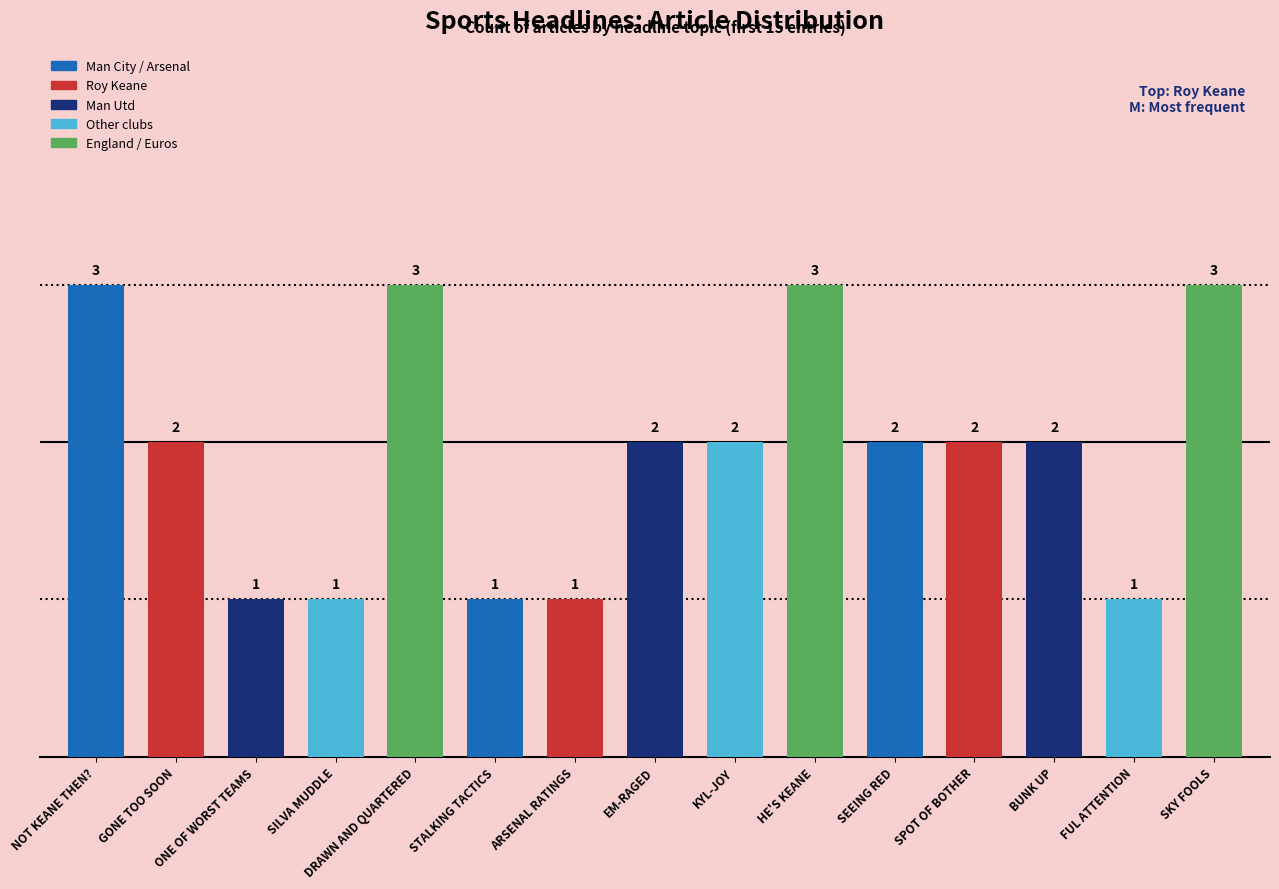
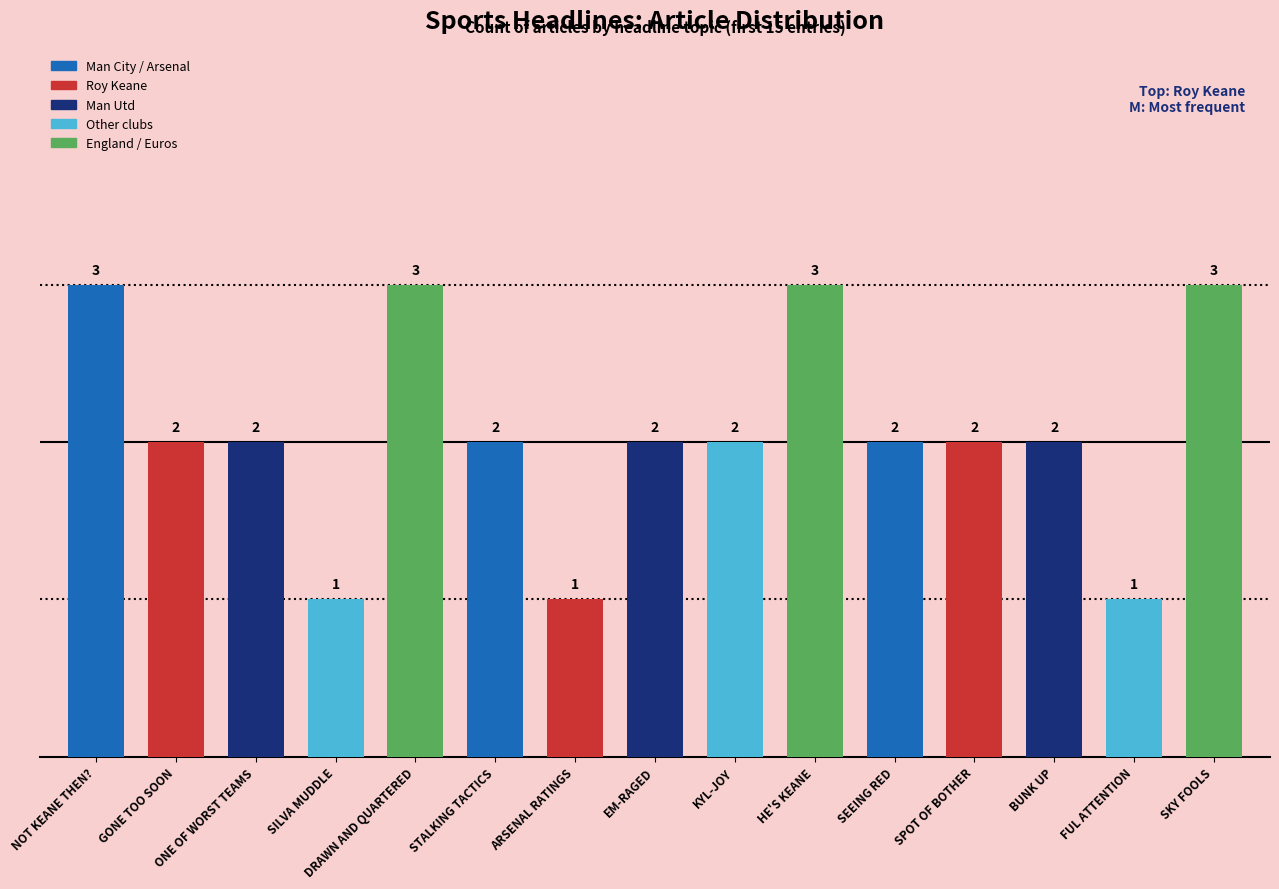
ONE OF WORST TEAMS: 1 -> 2
STALKING TACTICS: 1 -> 2
